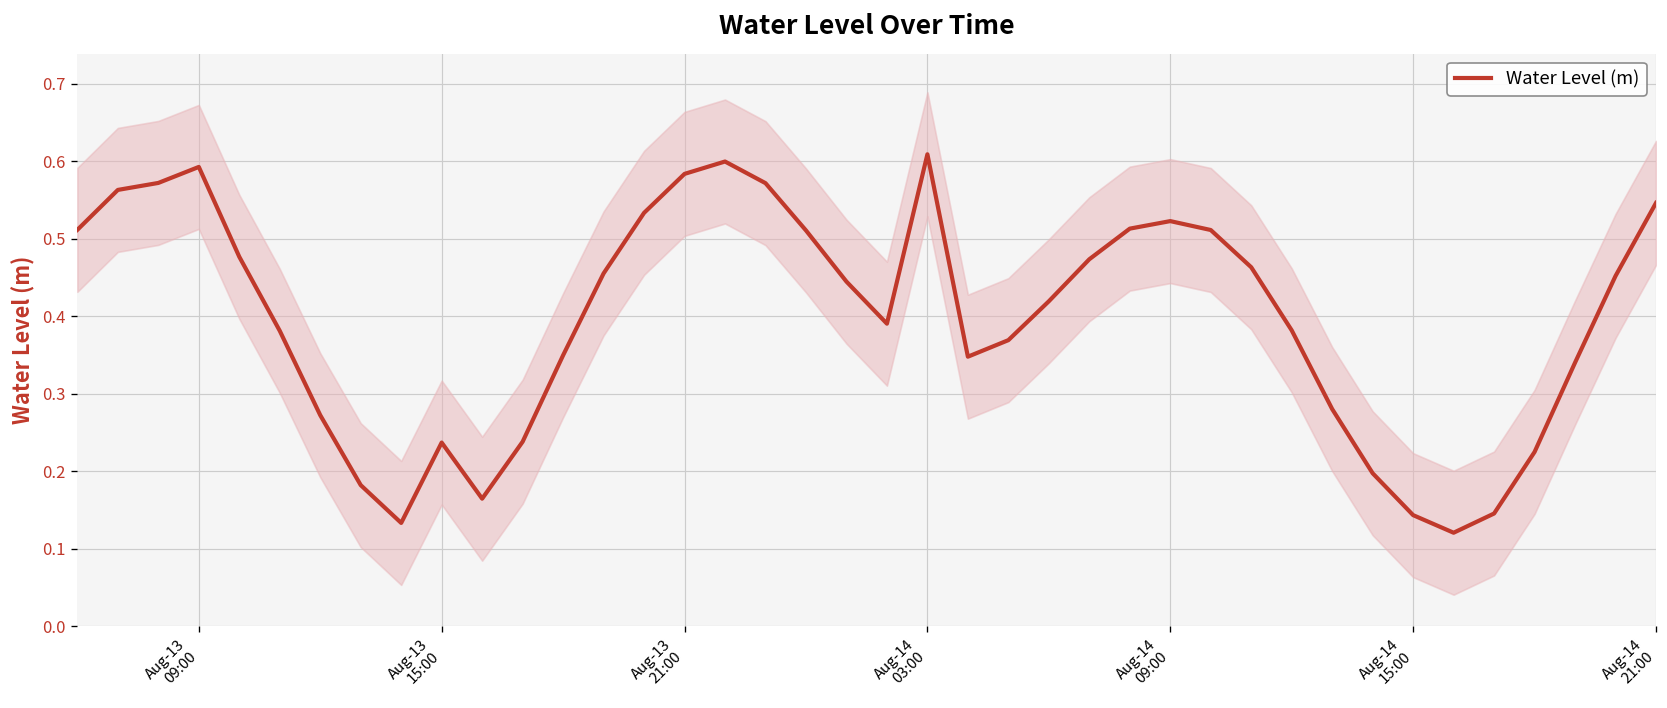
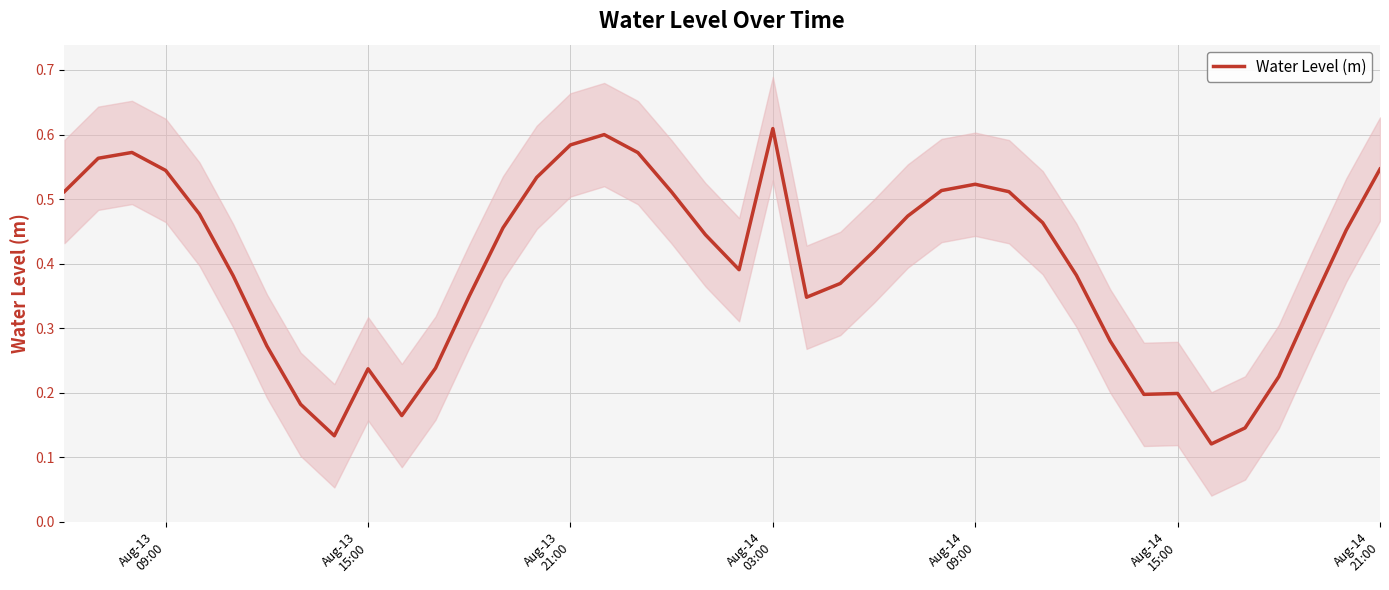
Water Level (m), Aug-13 09:00: 0.59 -> 0.54
Water Level (m), Aug-14 15:00: 0.14 -> 0.20
